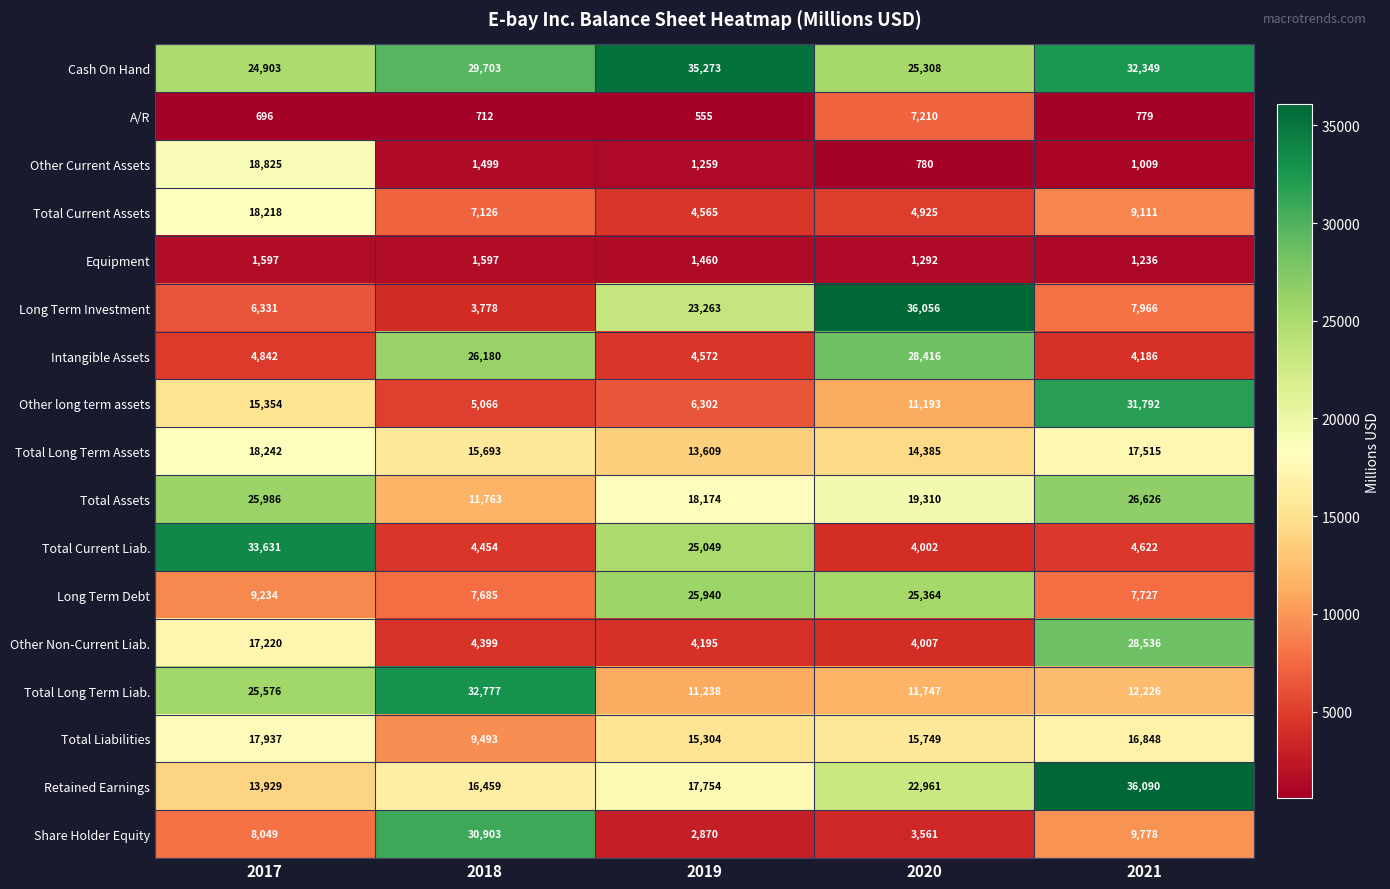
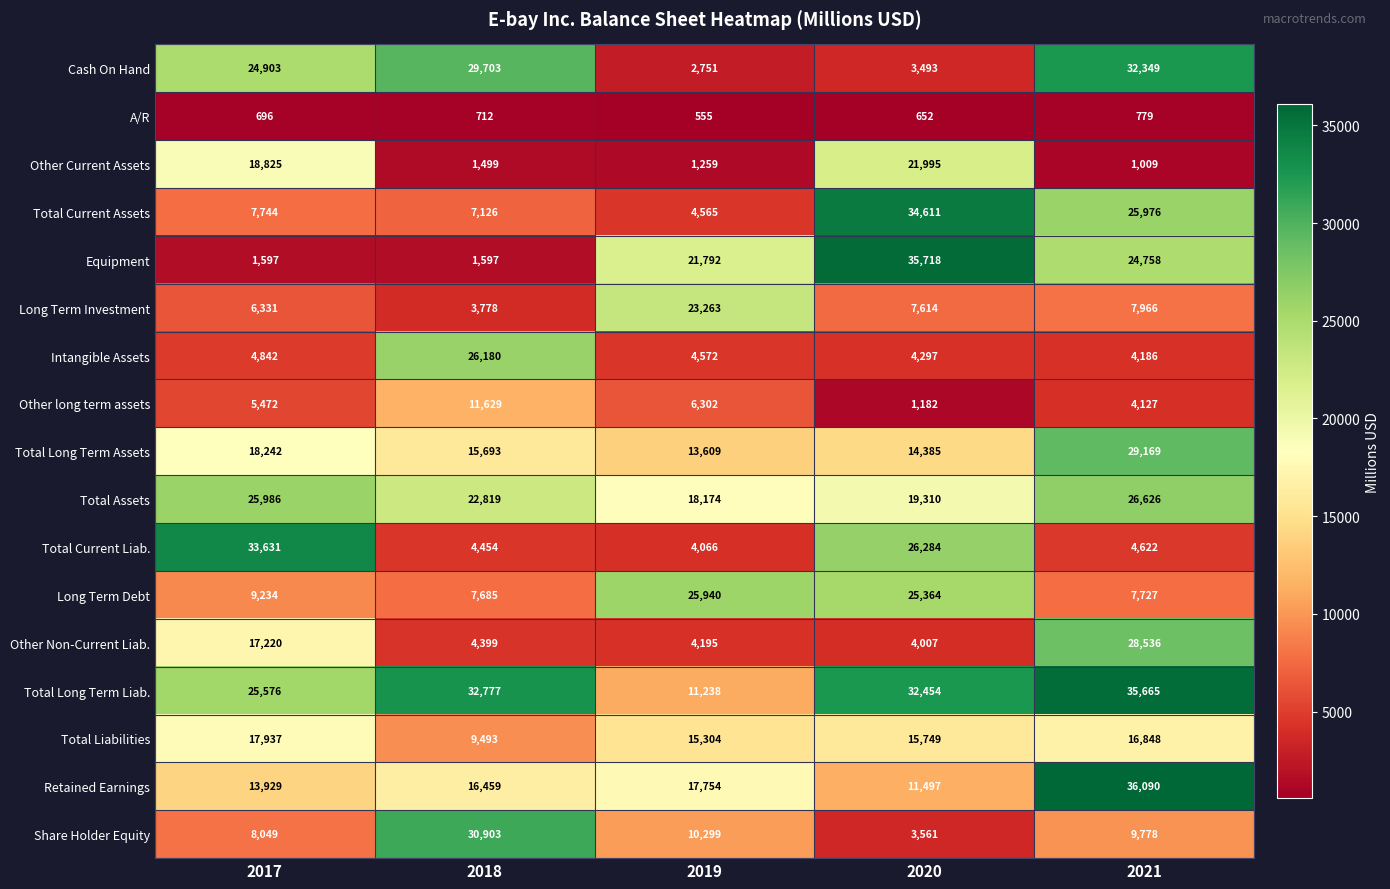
Cash On Hand, 2019: 35,273 -> 2,751
Cash On Hand, 2020: 25,308 -> 3,493
A/R, 2020: 7,210 -> 652
Other Current Assets, 2020: 780 -> 21,995
Total Current Assets, 2017: 18,218 -> 7,744
Total Current Assets, 2020: 4,925 -> 34,611
Total Current Assets, 2021: 9,111 -> 25,976
Equipment, 2019: 1,460 -> 21,792
Equipment, 2020: 1,292 -> 35,718
Equipment, 2021: 1,236 -> 24,758
Long Term Investment, 2020: 36,056 -> 7,614
Intangible Assets, 2020: 28,416 -> 4,297
Other long term assets, 2017: 15,354 -> 5,472
Other long term assets, 2018: 5,066 -> 11,629
Other long term assets, 2020: 11,193 -> 1,182
Other long term assets, 2021: 31,792 -> 4,127
Total Long Term Assets, 2021: 17,515 -> 29,169
Total Assets, 2018: 11,763 -> 22,819
Total Current Liab., 2019: 25,049 -> 4,066
Total Current Liab., 2020: 4,002 -> 26,284
Total Long Term Liab., 2020: 11,747 -> 32,454
Total Long Term Liab., 2021: 12,226 -> 35,665
Retained Earnings, 2020: 22,961 -> 11,497
Share Holder Equity, 2019: 2,870 -> 10,299
